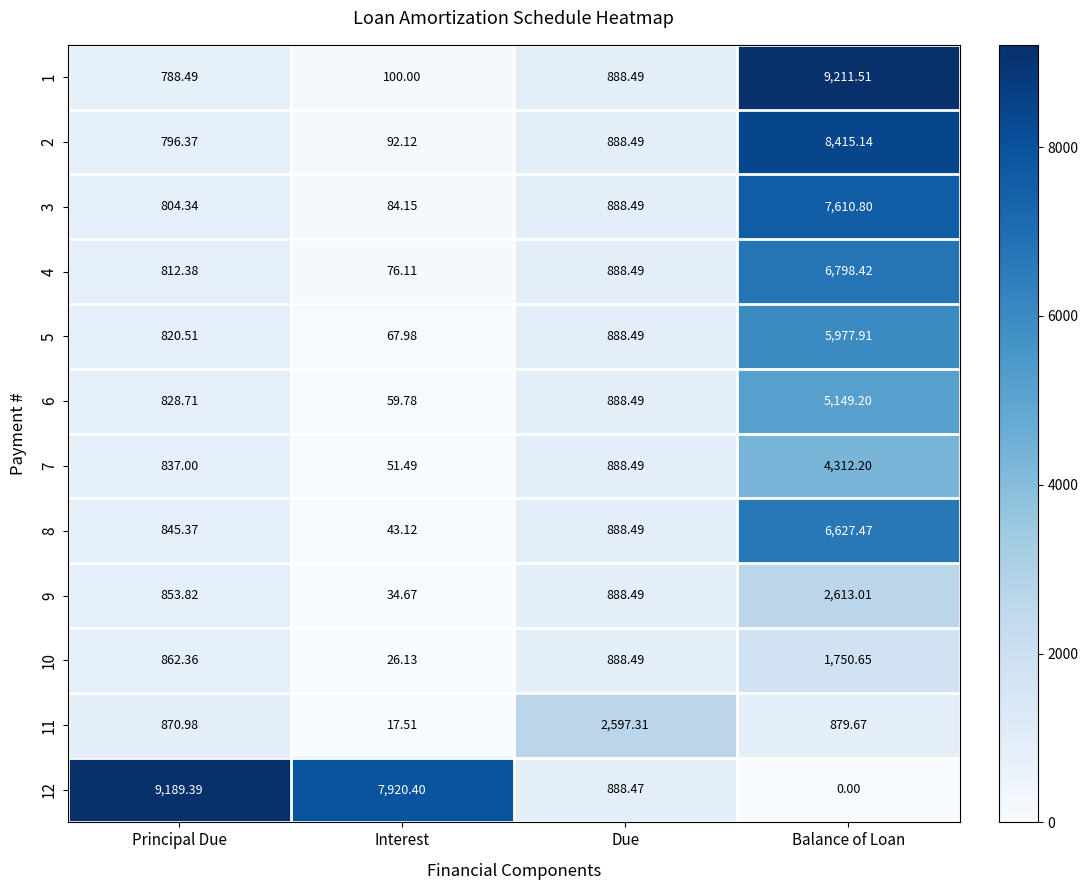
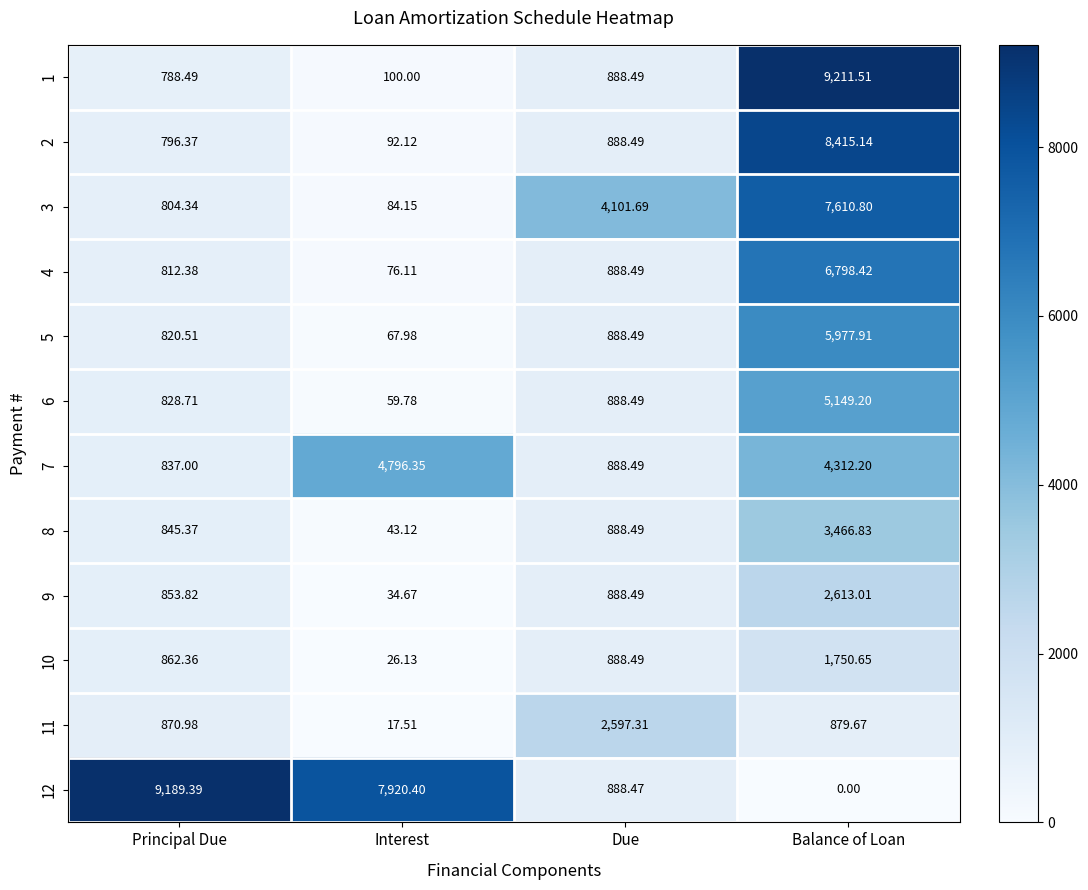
3, Due: 888.49 -> 4,101.69
7, Interest: 51.49 -> 4,796.35
8, Balance of Loan: 6,627.47 -> 3,466.83
